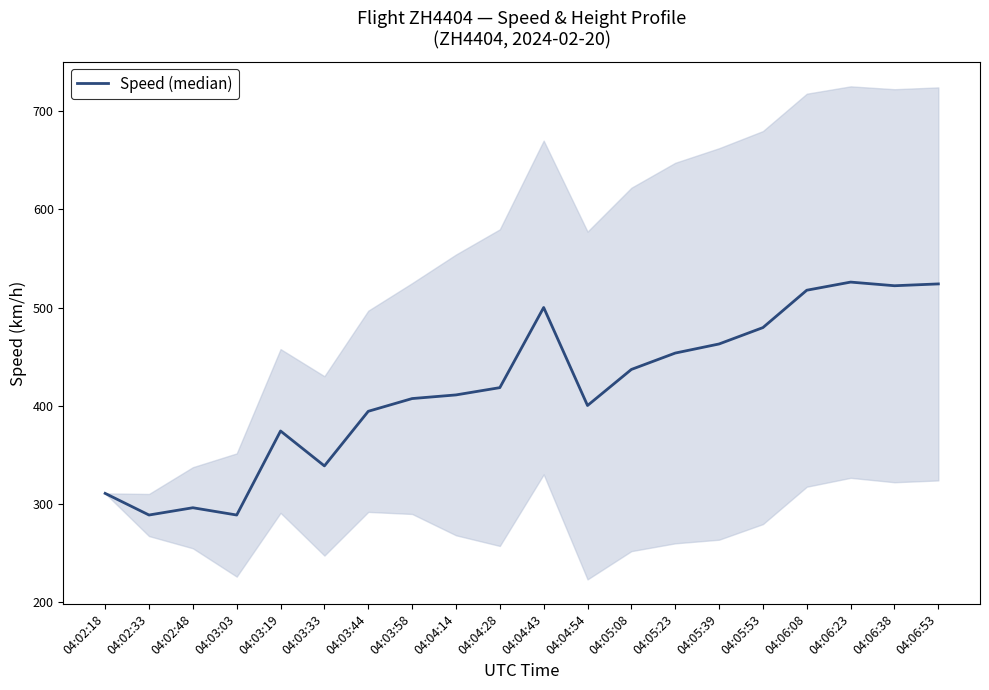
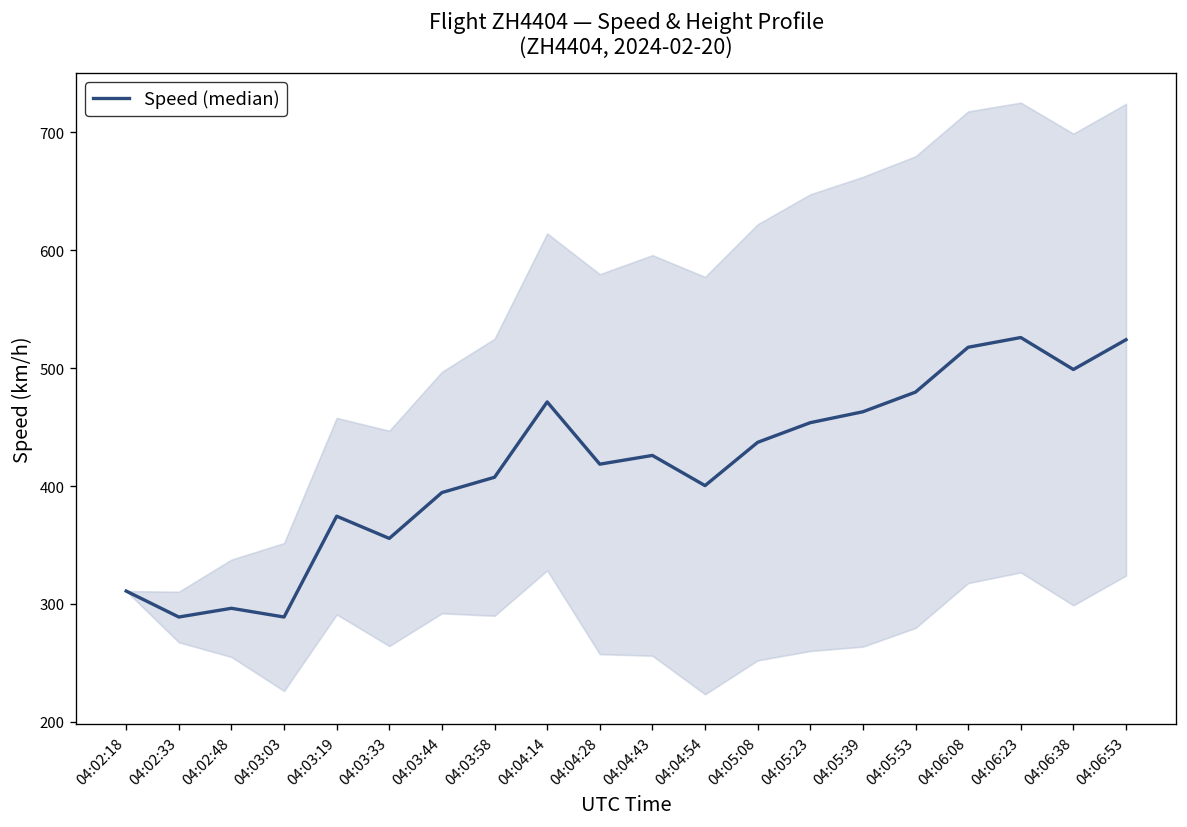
Speed (median), 04:03:33: 340 -> 360
Speed (median), 04:04:14: 410 -> 470
Speed (median), 04:04:43: 500 -> 430
Speed (median), 04:06:38: 520 -> 500
